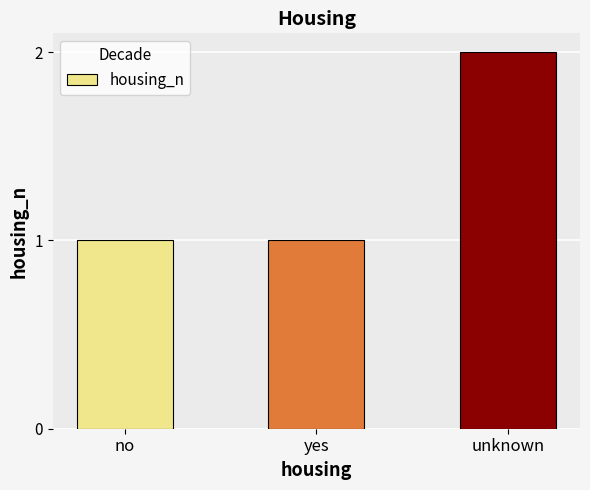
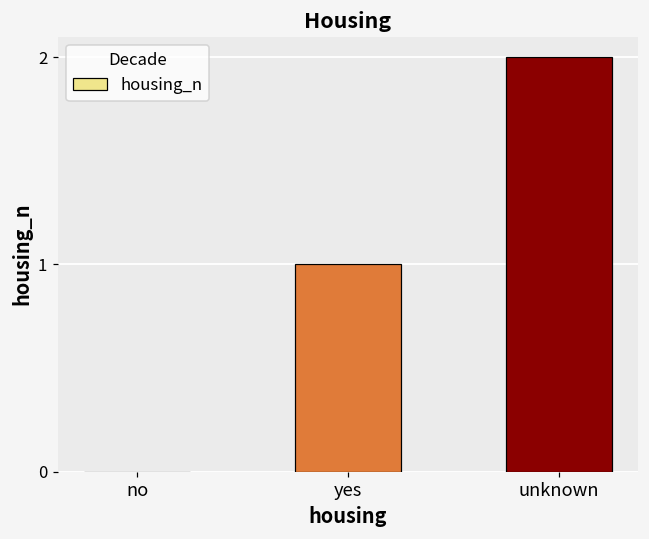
no: 1 -> 0
